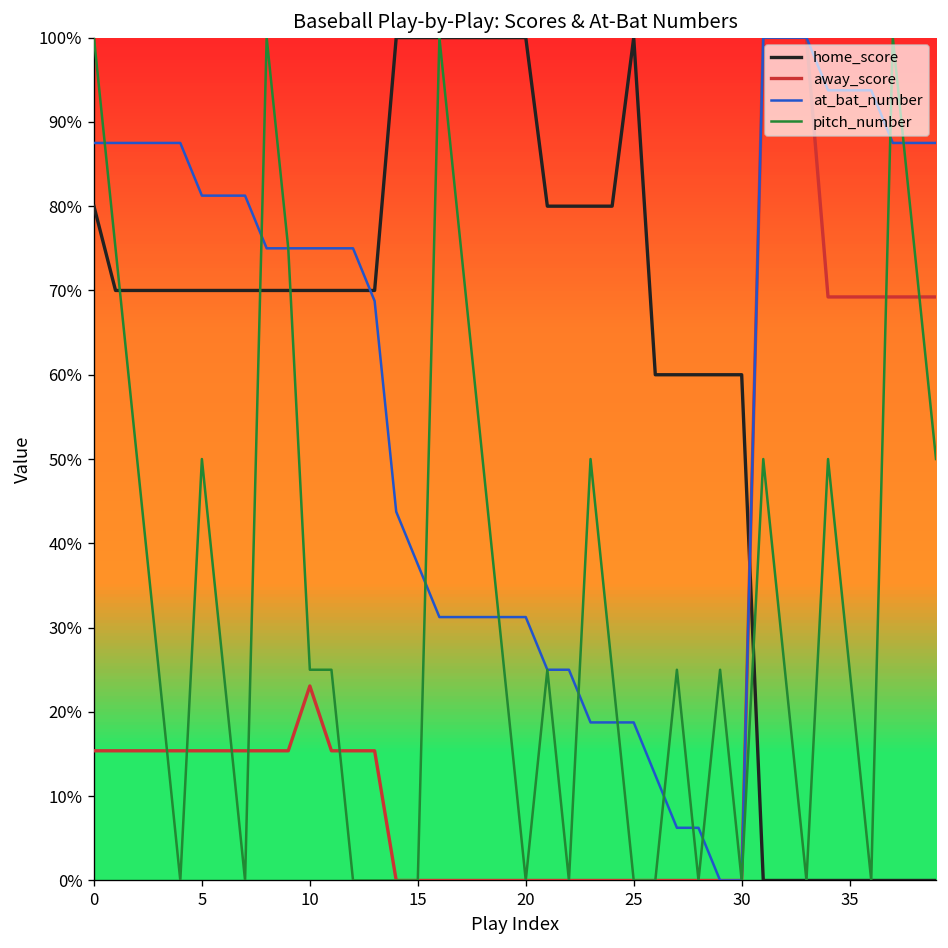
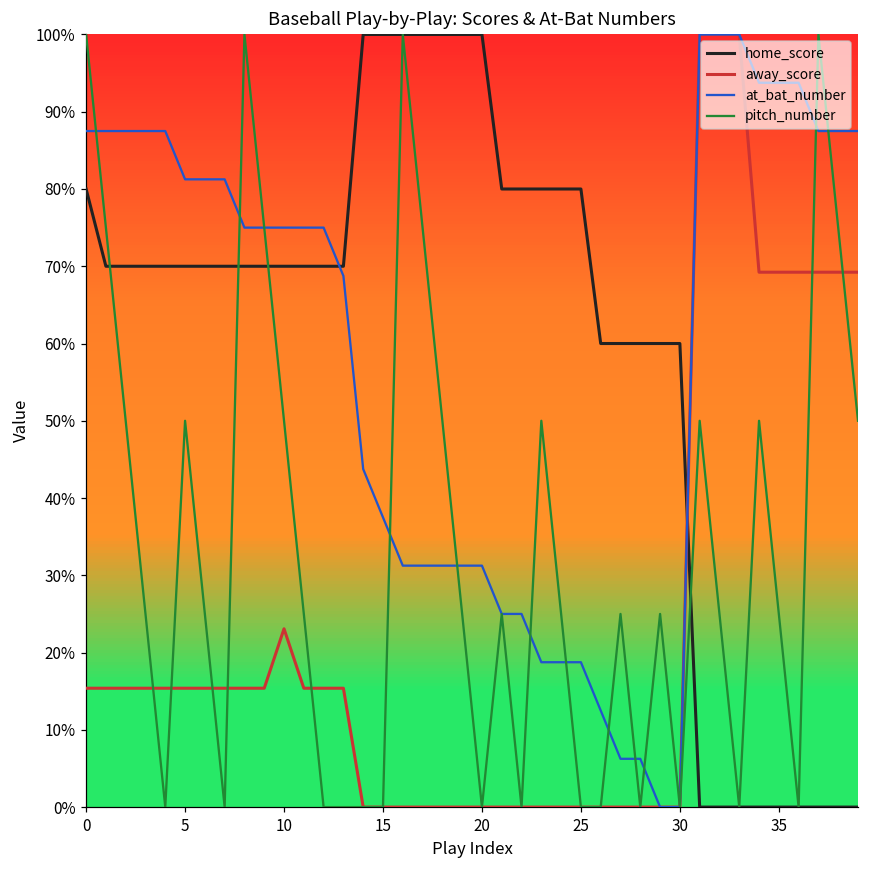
pitch_number, 10: 25% -> 50%
home_score, 25: 100% -> 80%
